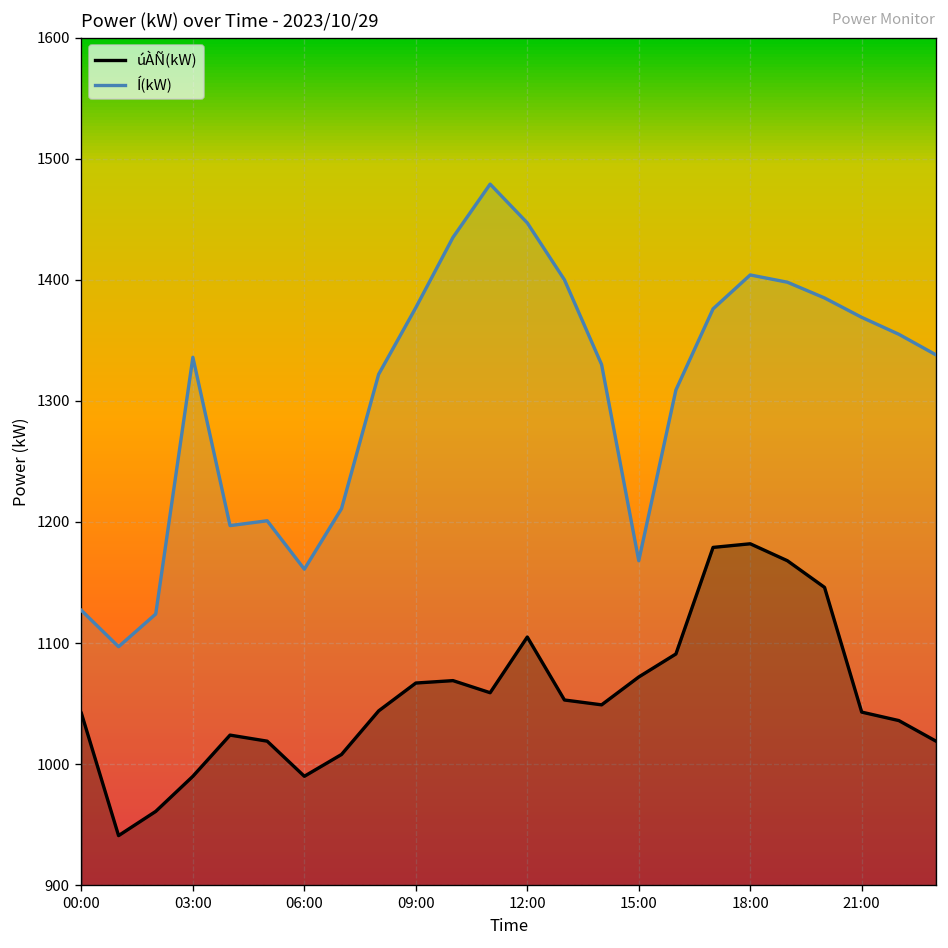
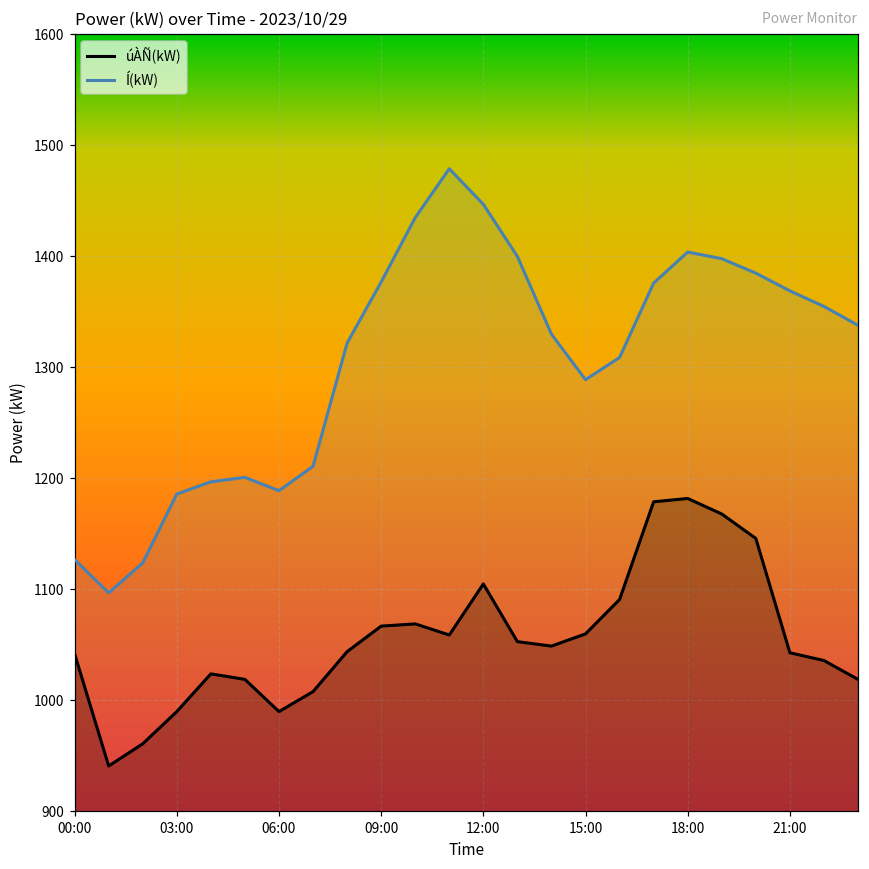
Í(kW), 03:00: 1336 -> 1186
Í(kW), 06:00: 1161 -> 1189
úÀÑ(kW), 15:00: 1072 -> 1060
Í(kW), 15:00: 1168 -> 1289
